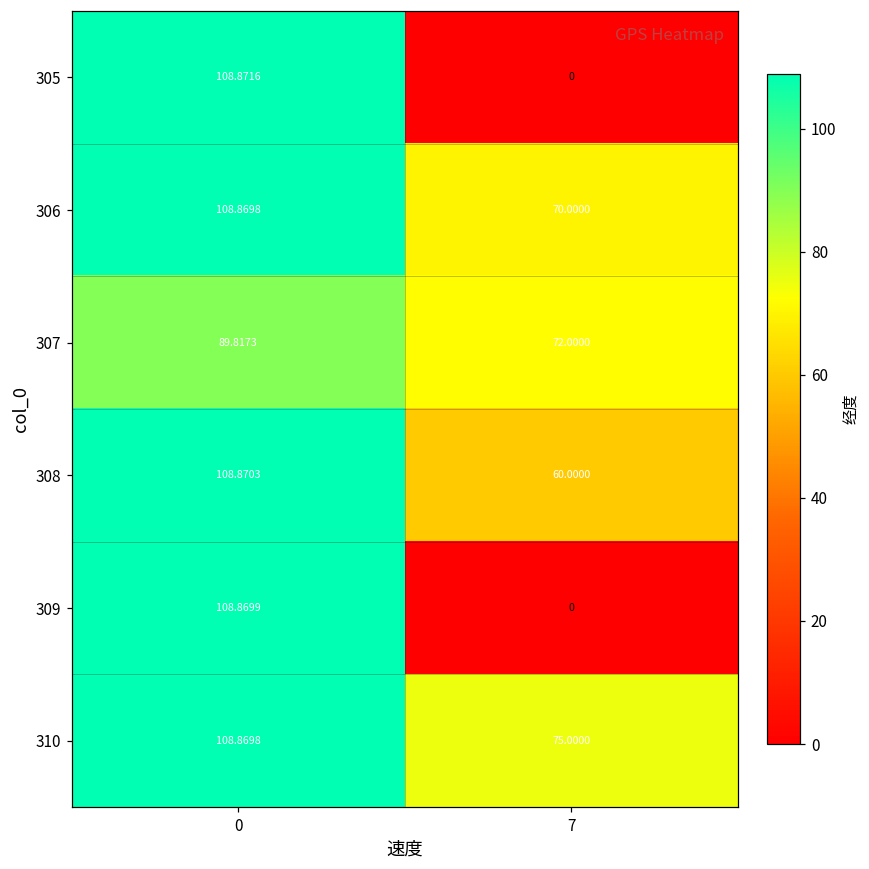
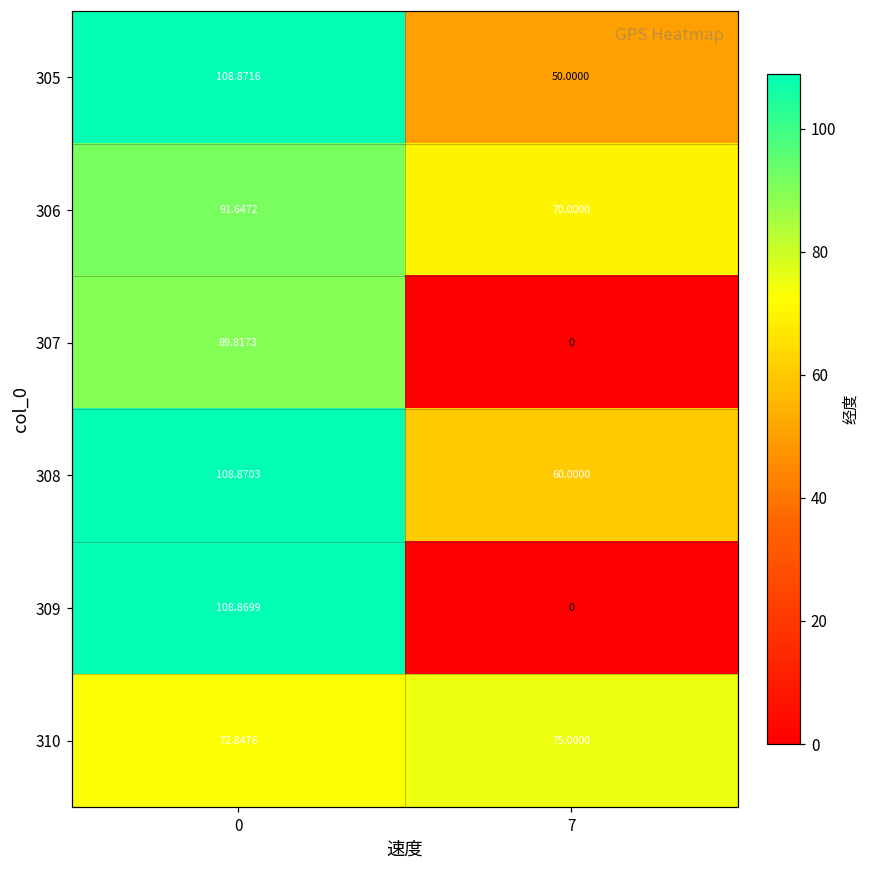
305, 7: 0 -> 50.0000
306, 0: 108.8698 -> 91.6472
307, 7: 72.0000 -> 0
310, 0: 108.8698 -> 72.8476
